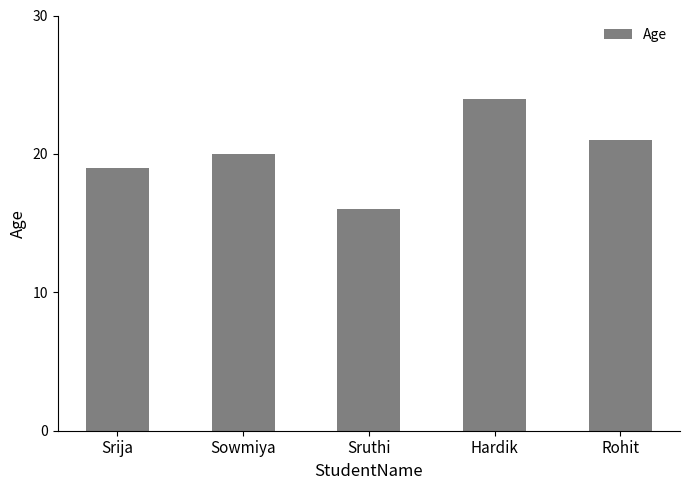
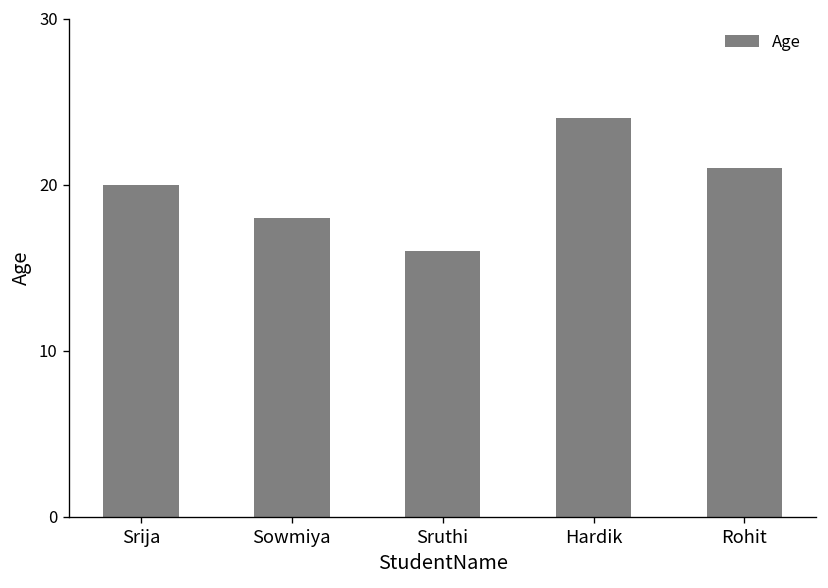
Srija: 19 -> 20
Sowmiya: 20 -> 18
